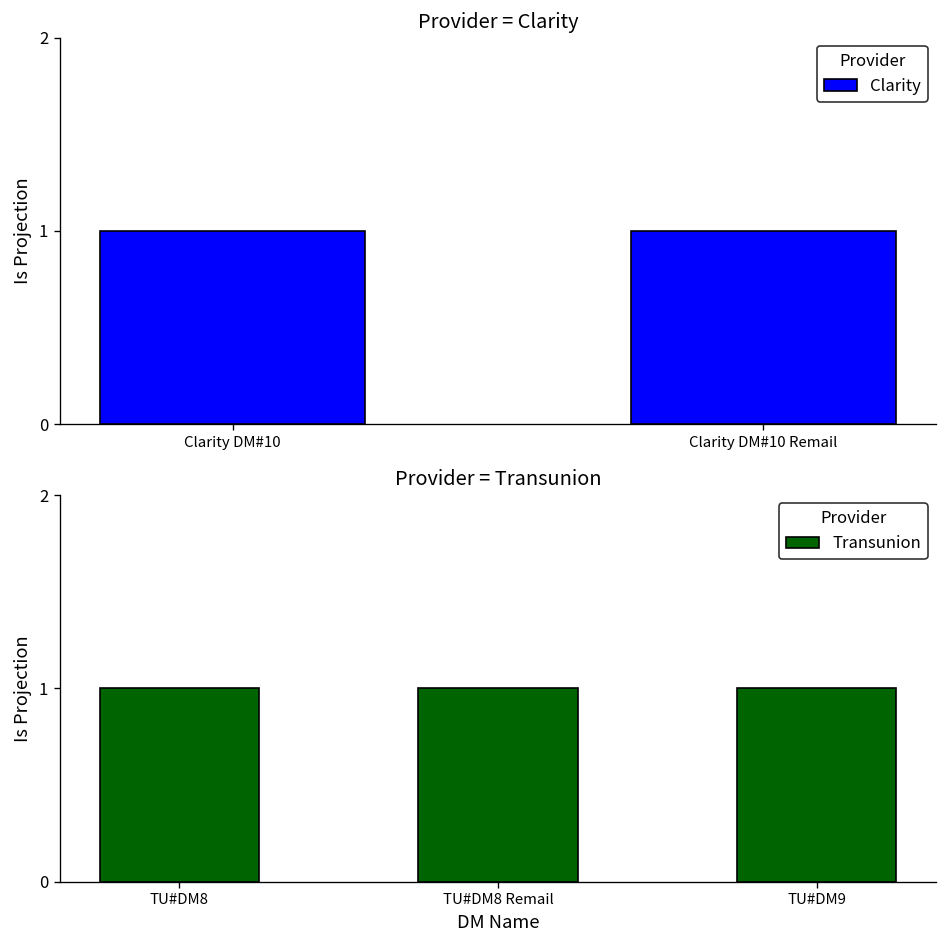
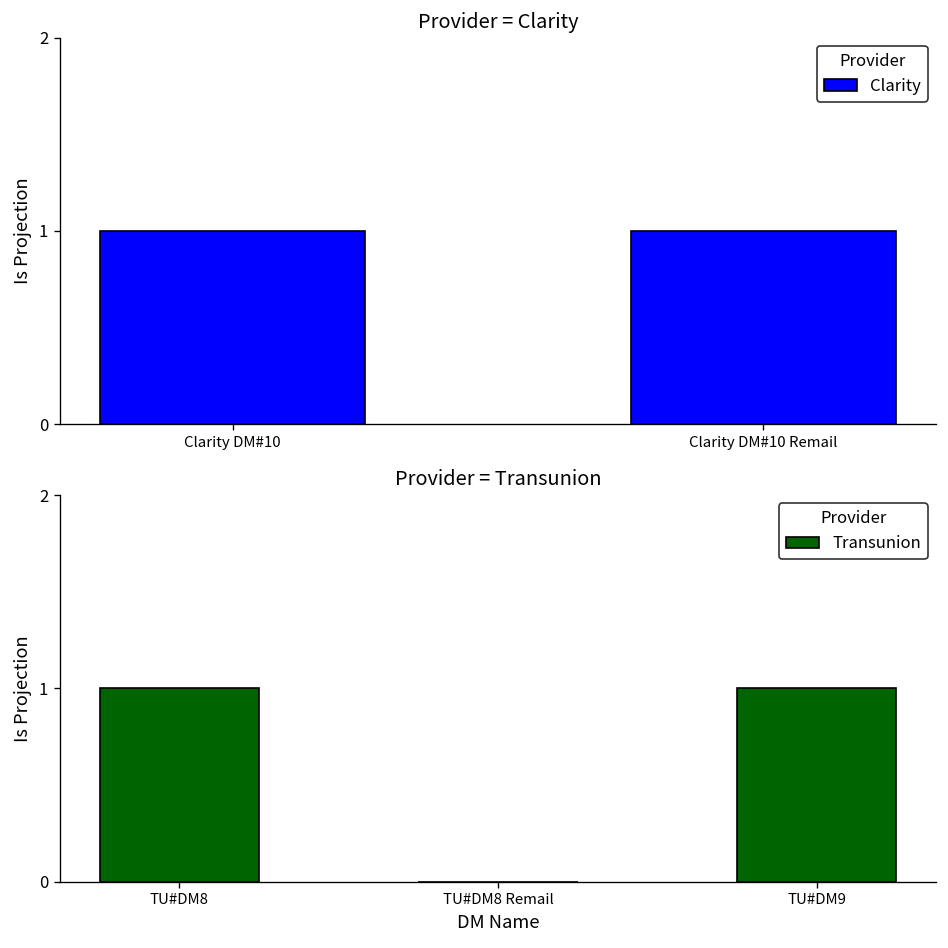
Provider = Transunion, TU#DM8 Remail: 1 -> 0
